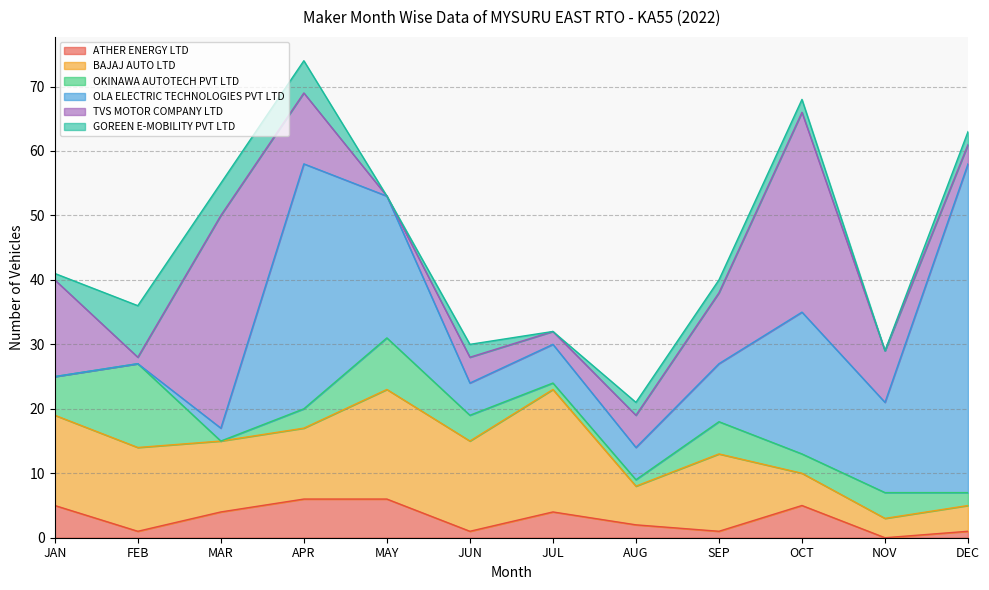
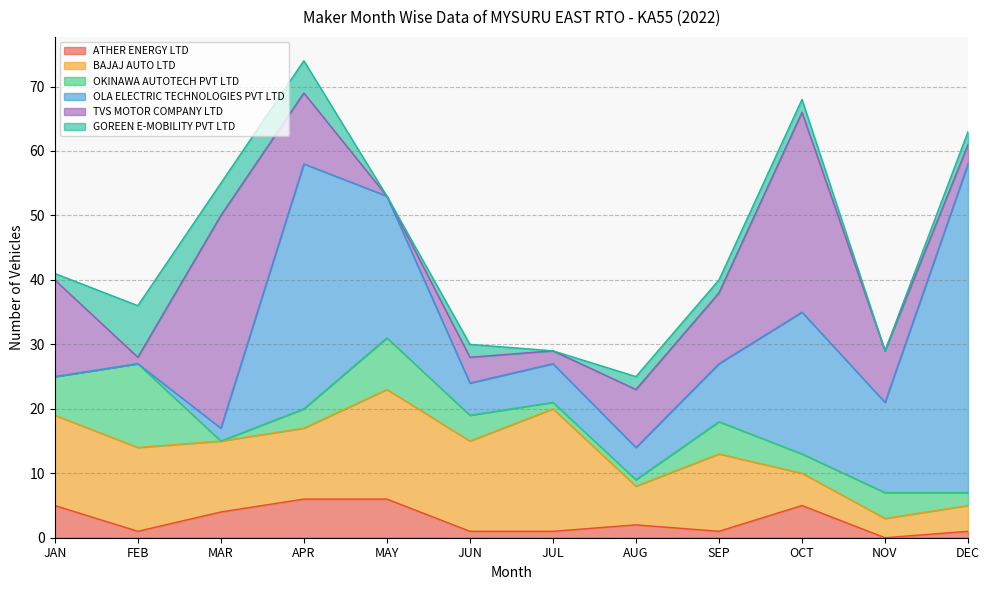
ATHER ENERGY LTD, JUL: 4 -> 1
TVS MOTOR COMPANY LTD, AUG: 5 -> 9
